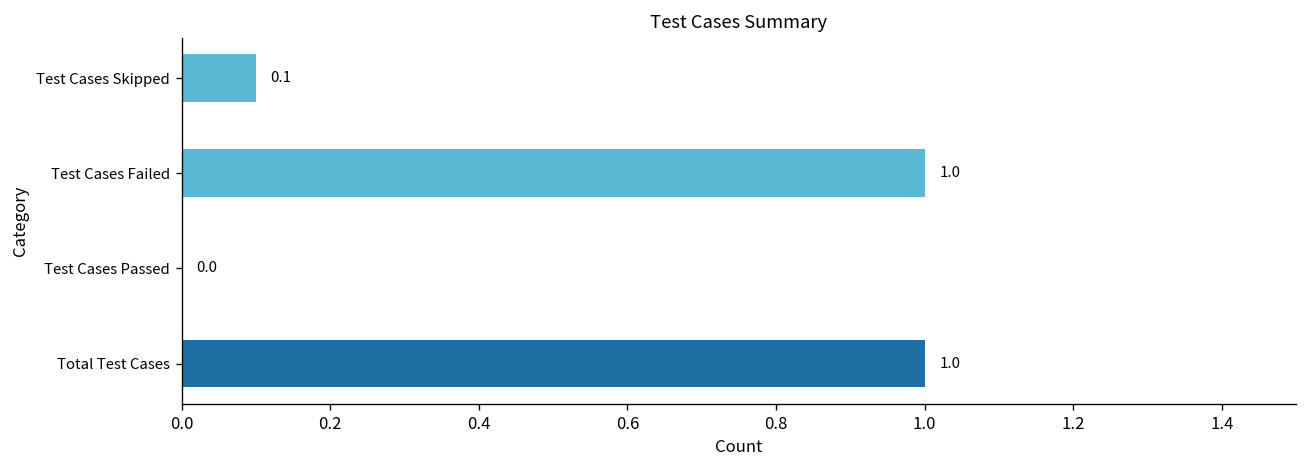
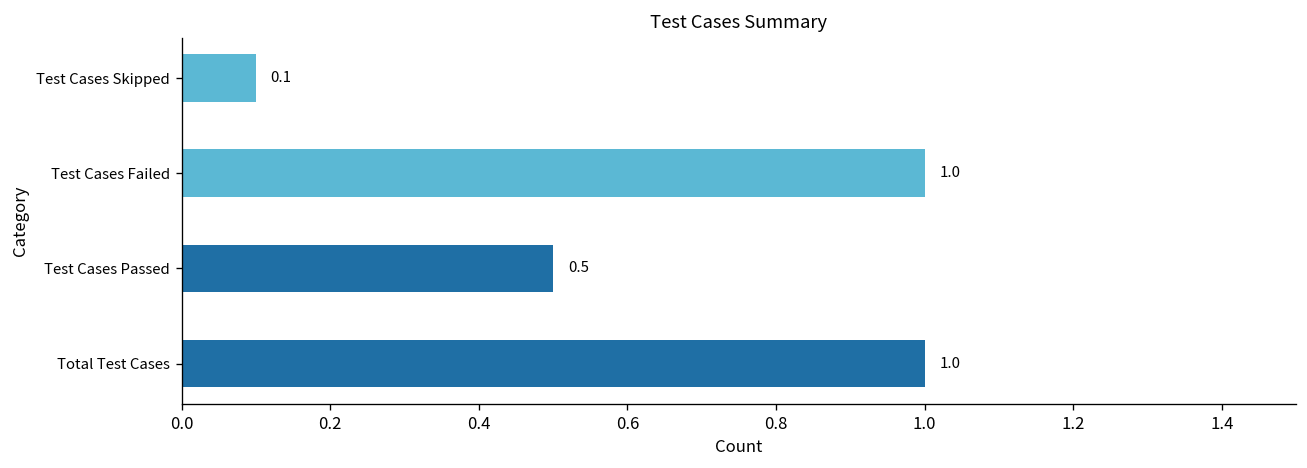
Test Cases Passed: 0.0 -> 0.5
